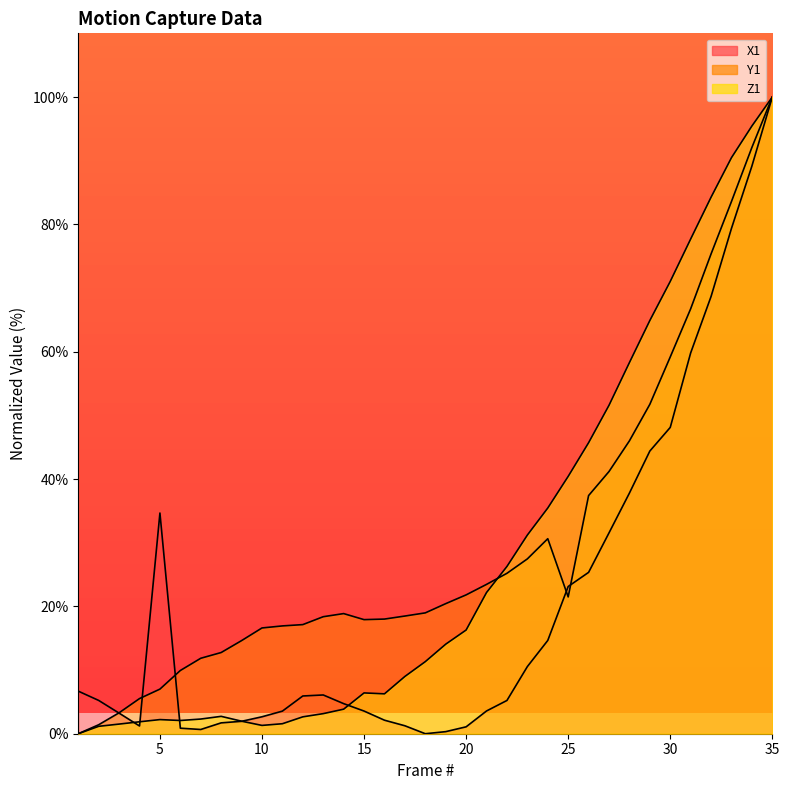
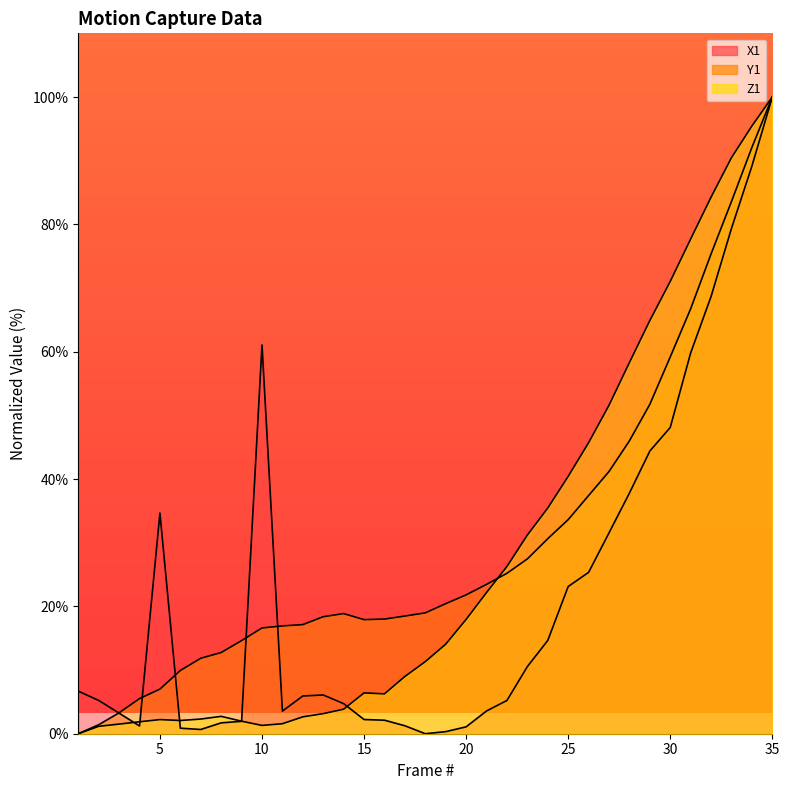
X1, 10: 3% -> 61%
X1, 15: 4% -> 2%
Z1, 20: 16% -> 18%
Y1, 25: 21% -> 34%
